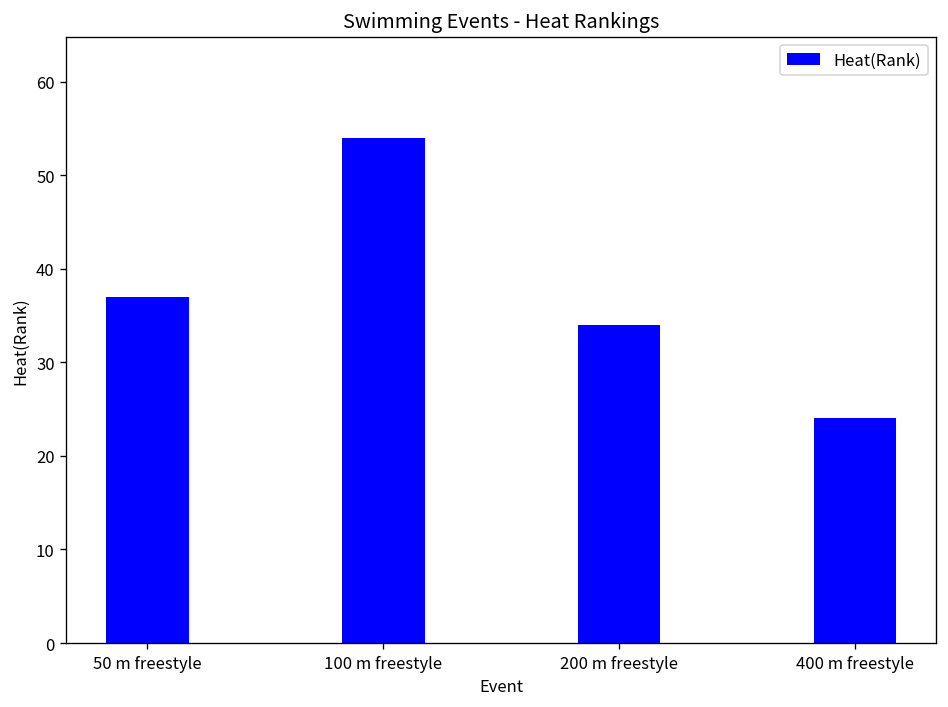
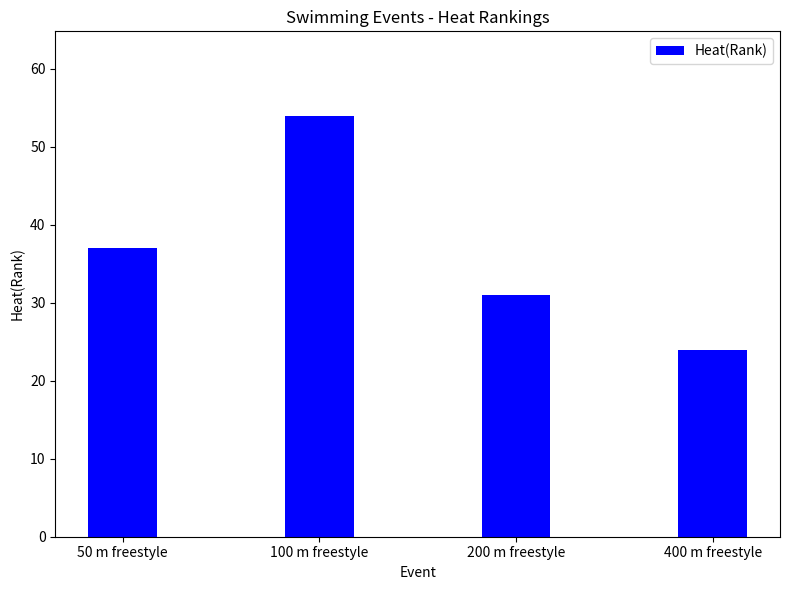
200 m freestyle: 34 -> 31
